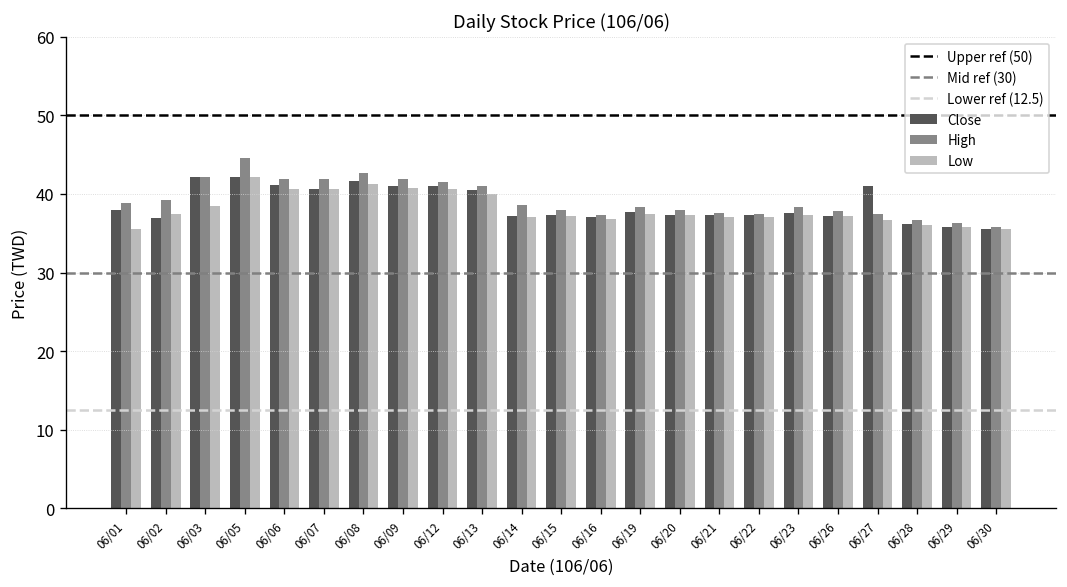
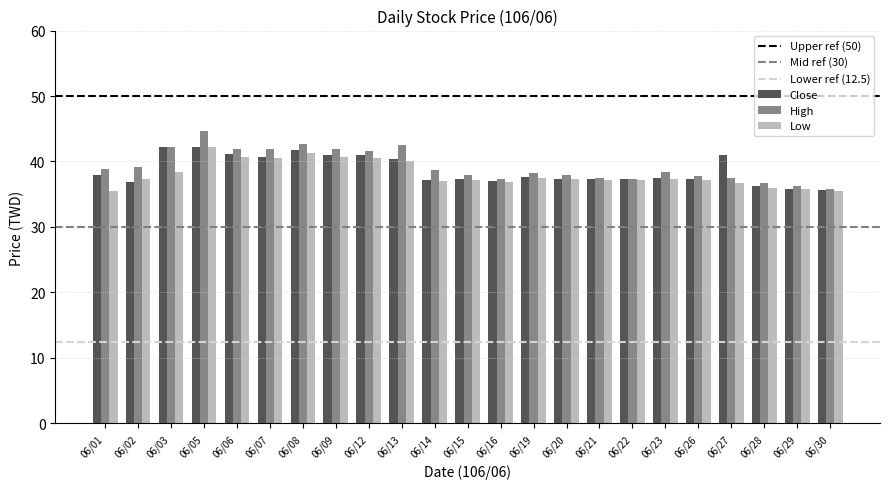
High, 06/13: 41 -> 42
